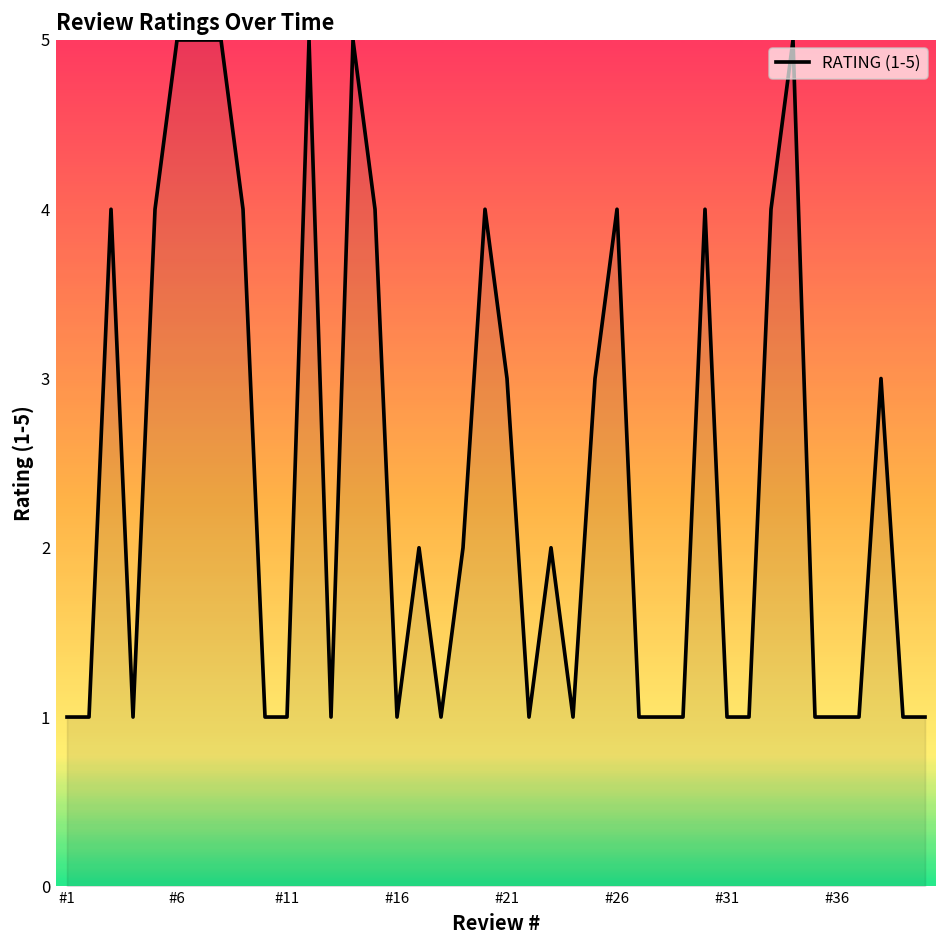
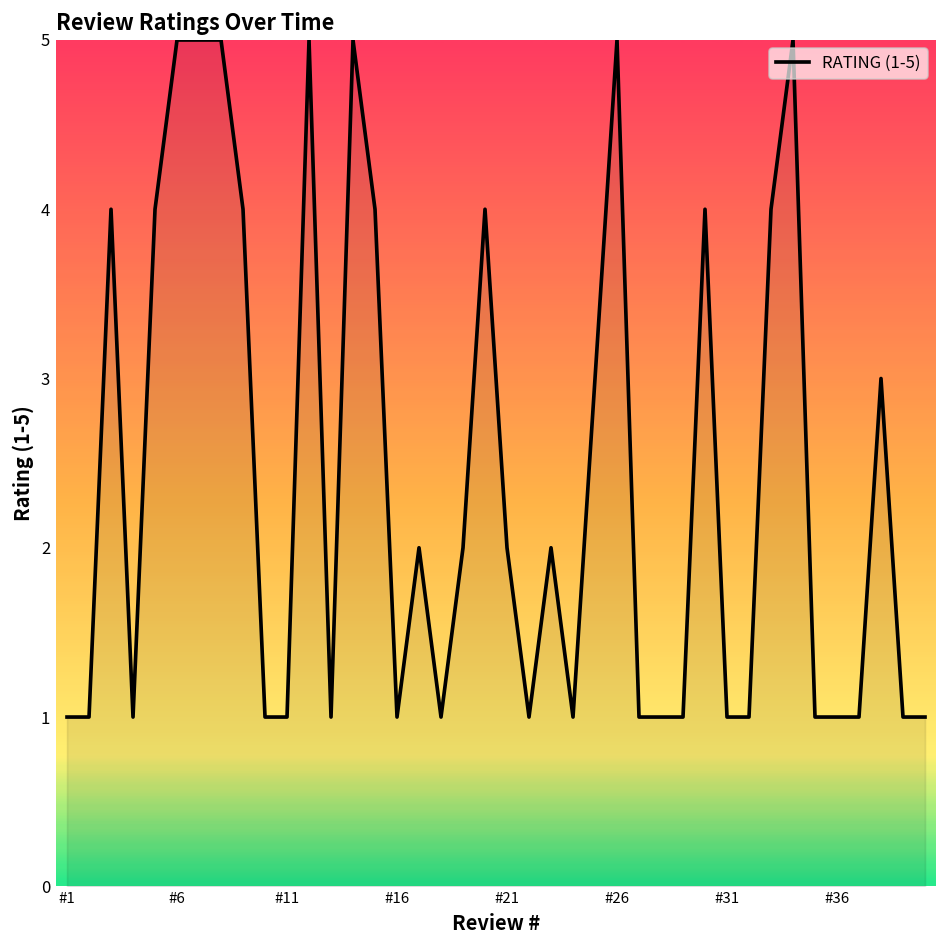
#21: 3 -> 2
#26: 4 -> 5
